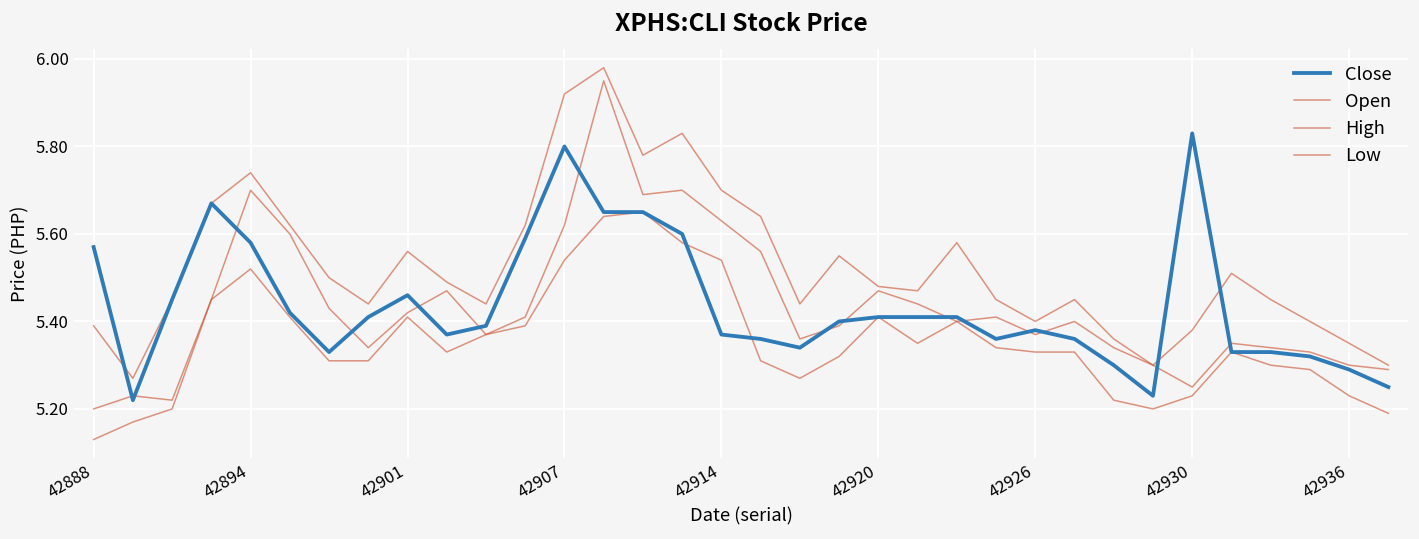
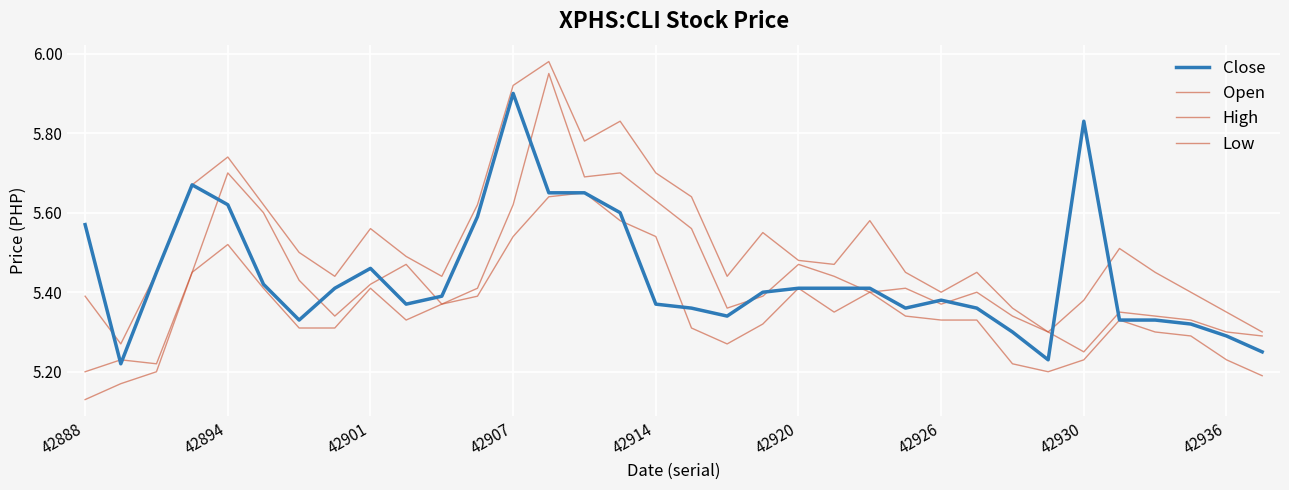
Close, 42894: 5.58 -> 5.62
Close, 42907: 5.8 -> 5.9
